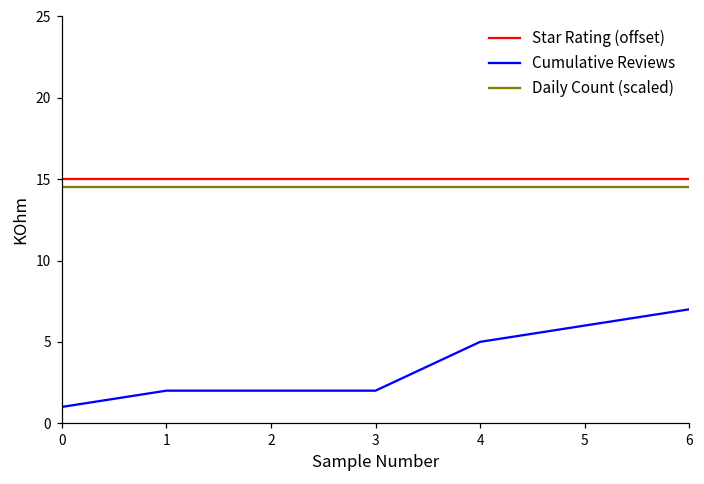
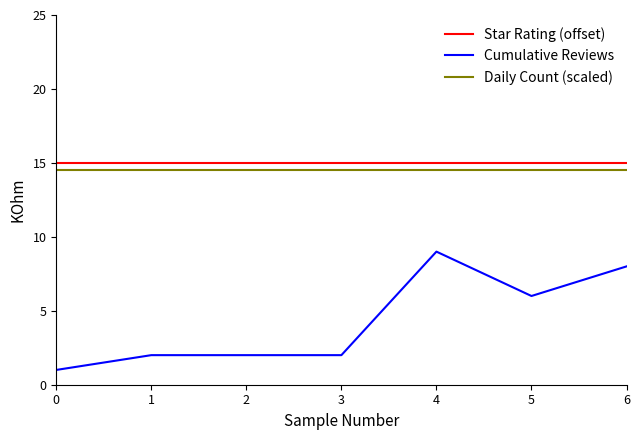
Cumulative Reviews, 4: 5 -> 9
Cumulative Reviews, 6: 7 -> 8
